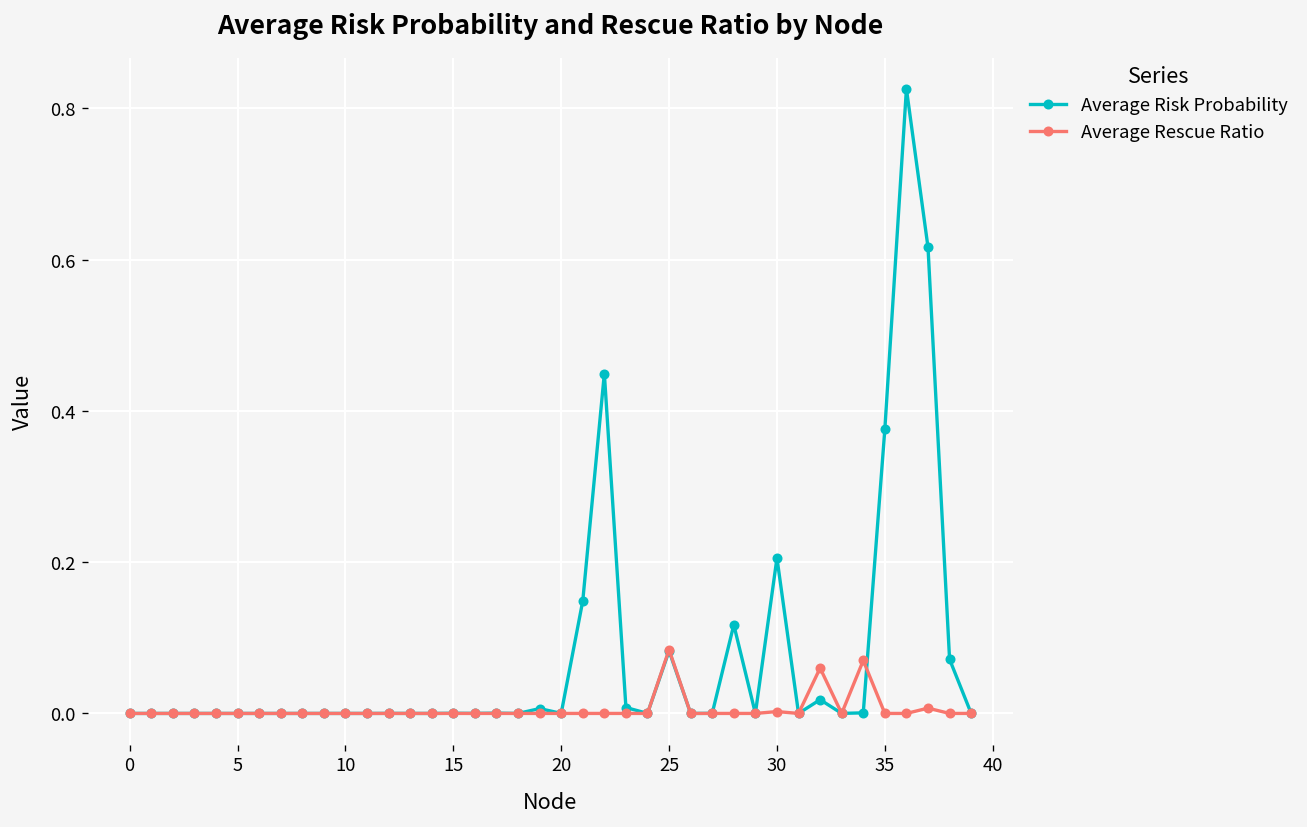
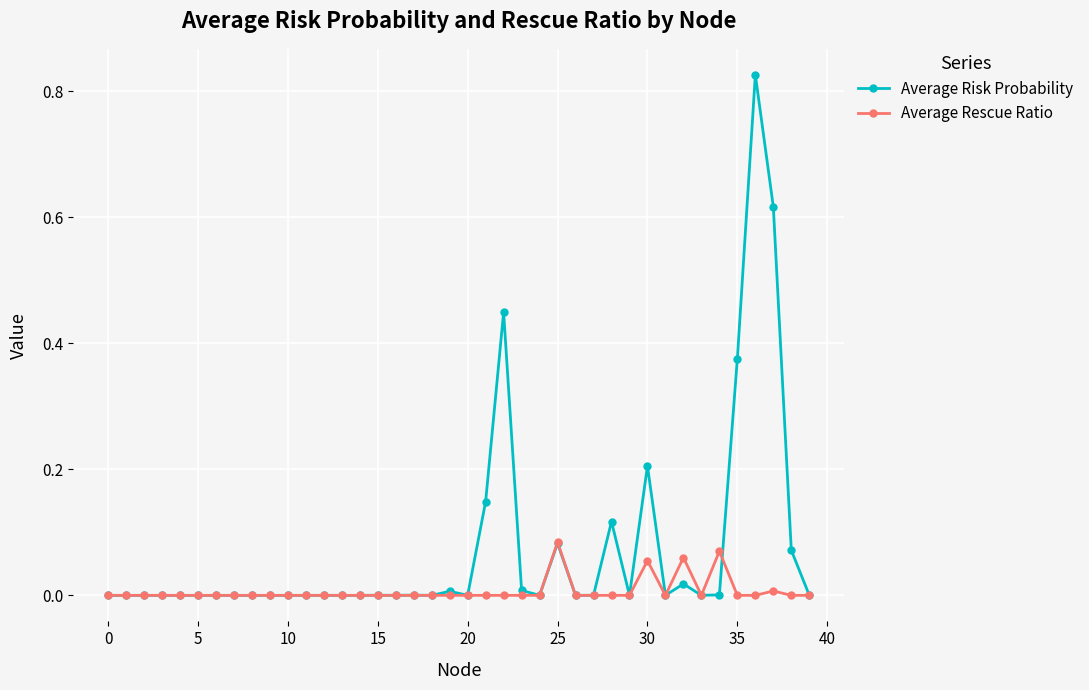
Average Rescue Ratio, 30: 0.00 -> 0.06
